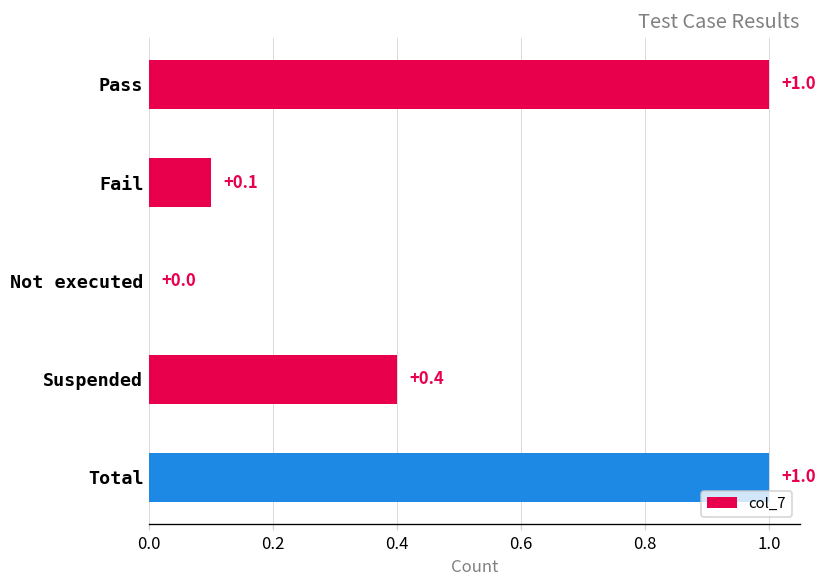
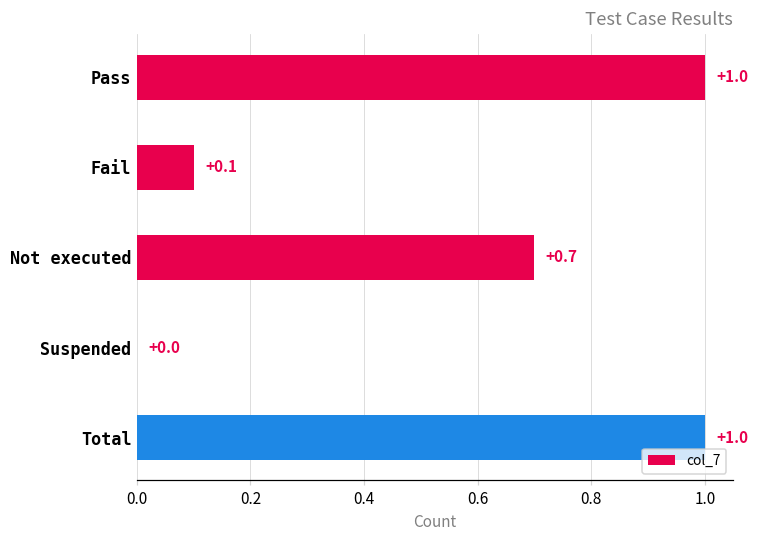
Not executed: +0.0 -> +0.7
Suspended: +0.4 -> +0.0
